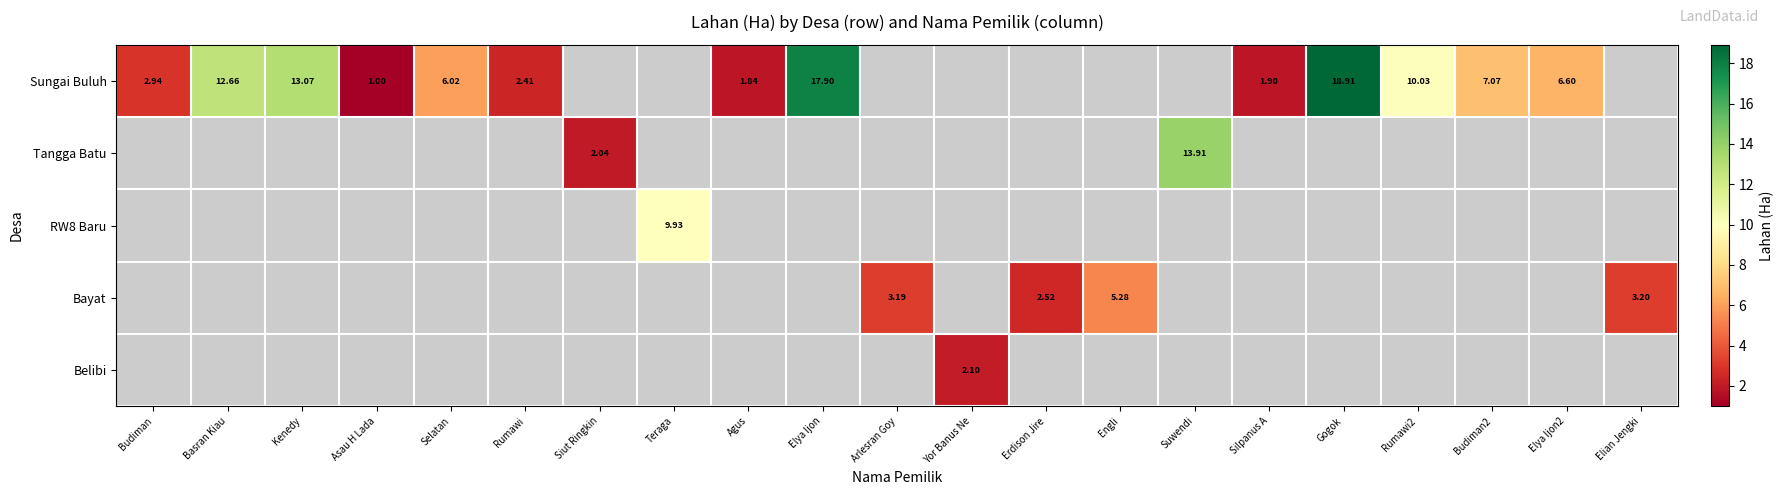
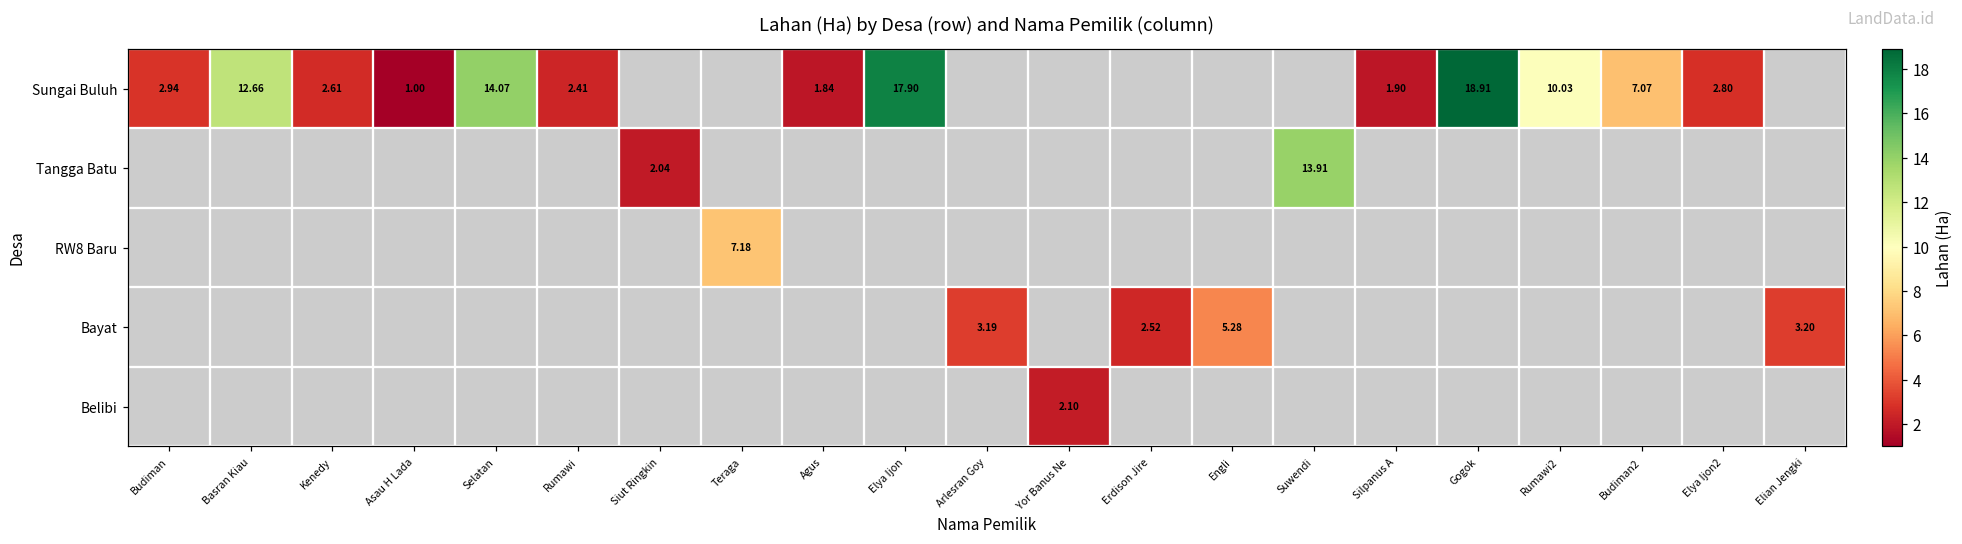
Sungai Buluh, Kenedy: 13.07 -> 2.61
Sungai Buluh, Selatan: 6.02 -> 14.07
Sungai Buluh, Elya Ijon2: 6.60 -> 2.80
RW8 Baru, Teraga: 9.93 -> 7.18
